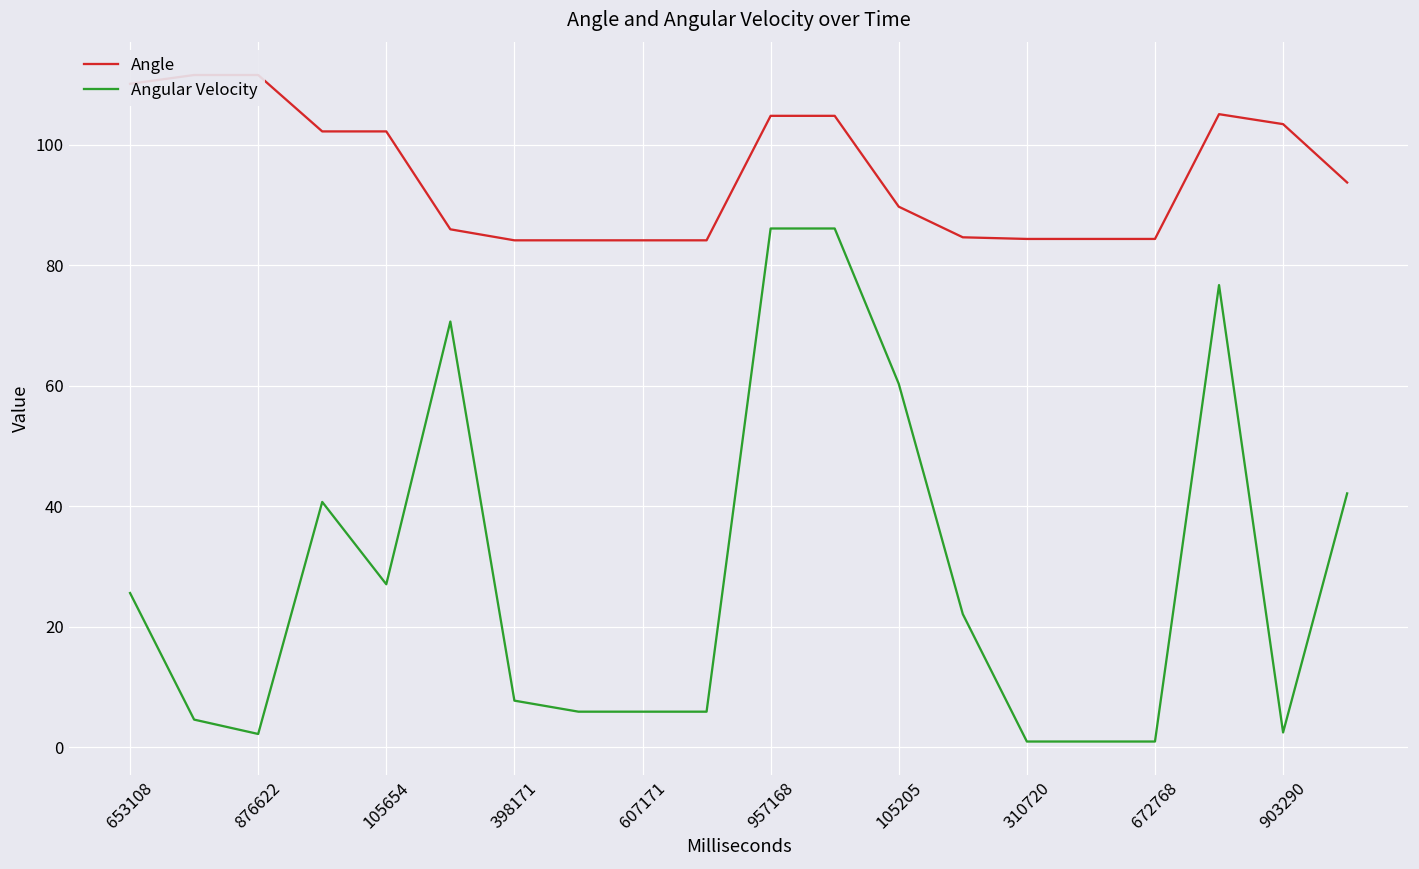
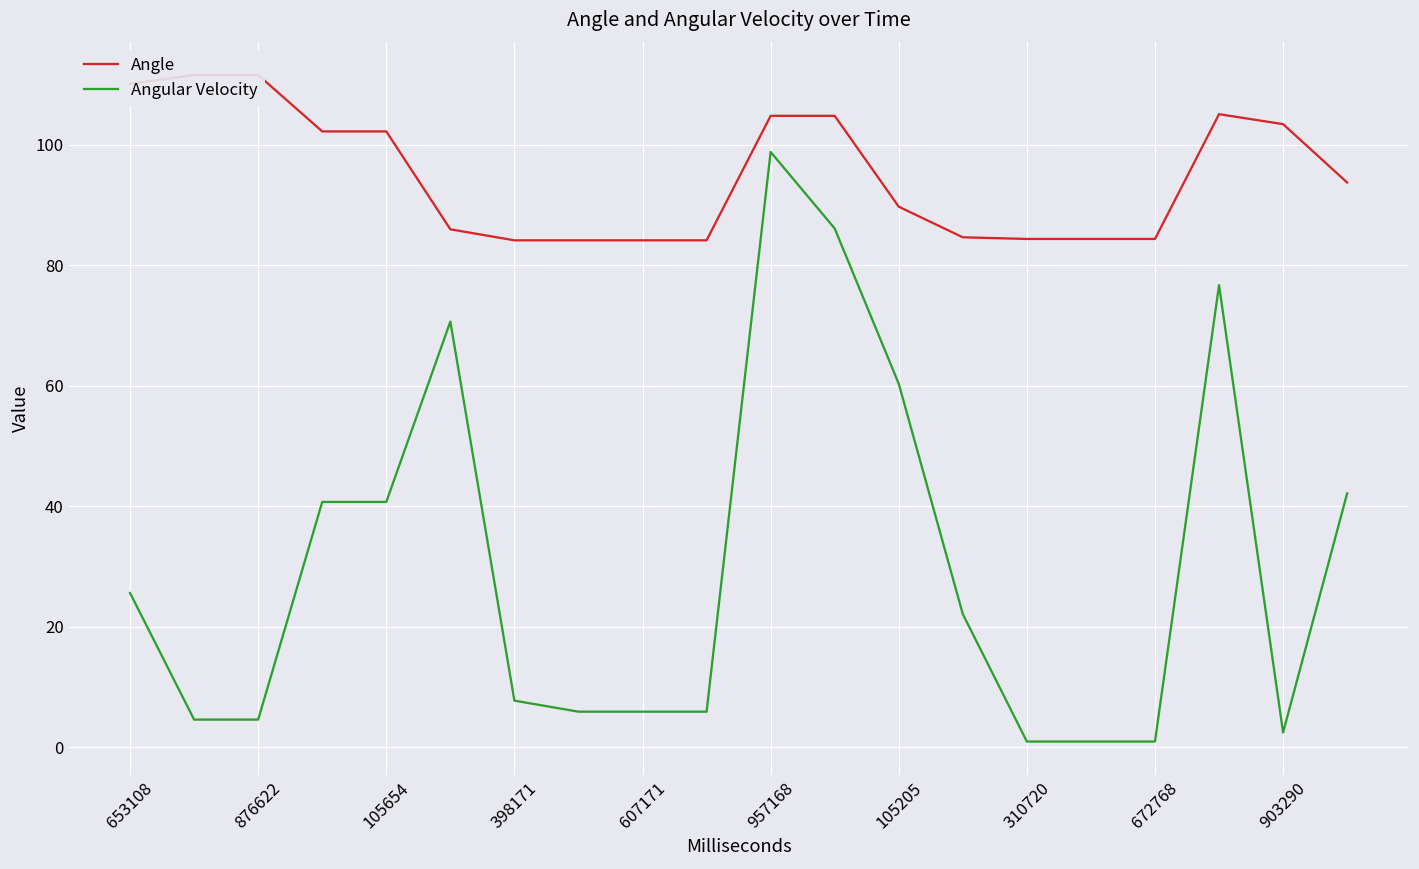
Angular Velocity, 876622: 2 -> 5
Angular Velocity, 105654: 27 -> 41
Angular Velocity, 957168: 86 -> 99
